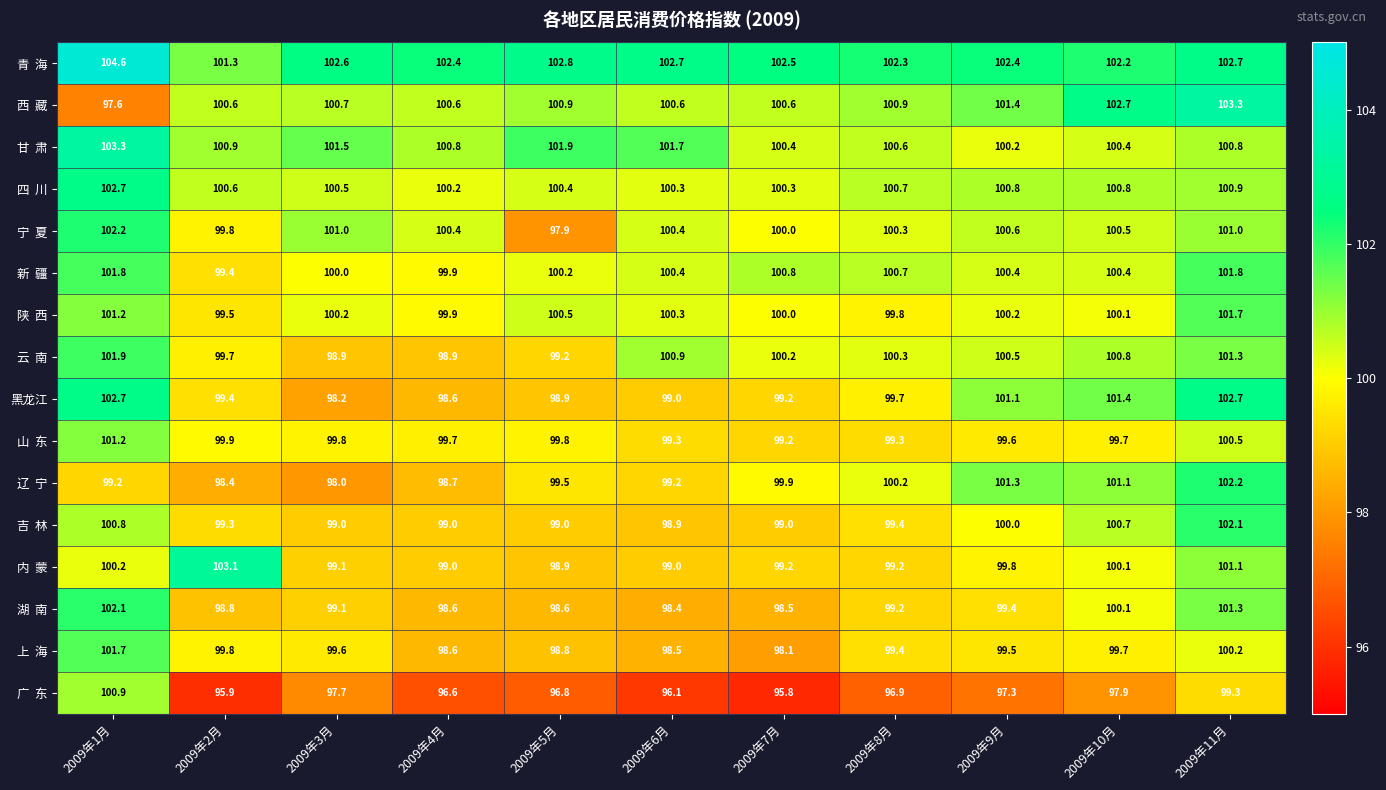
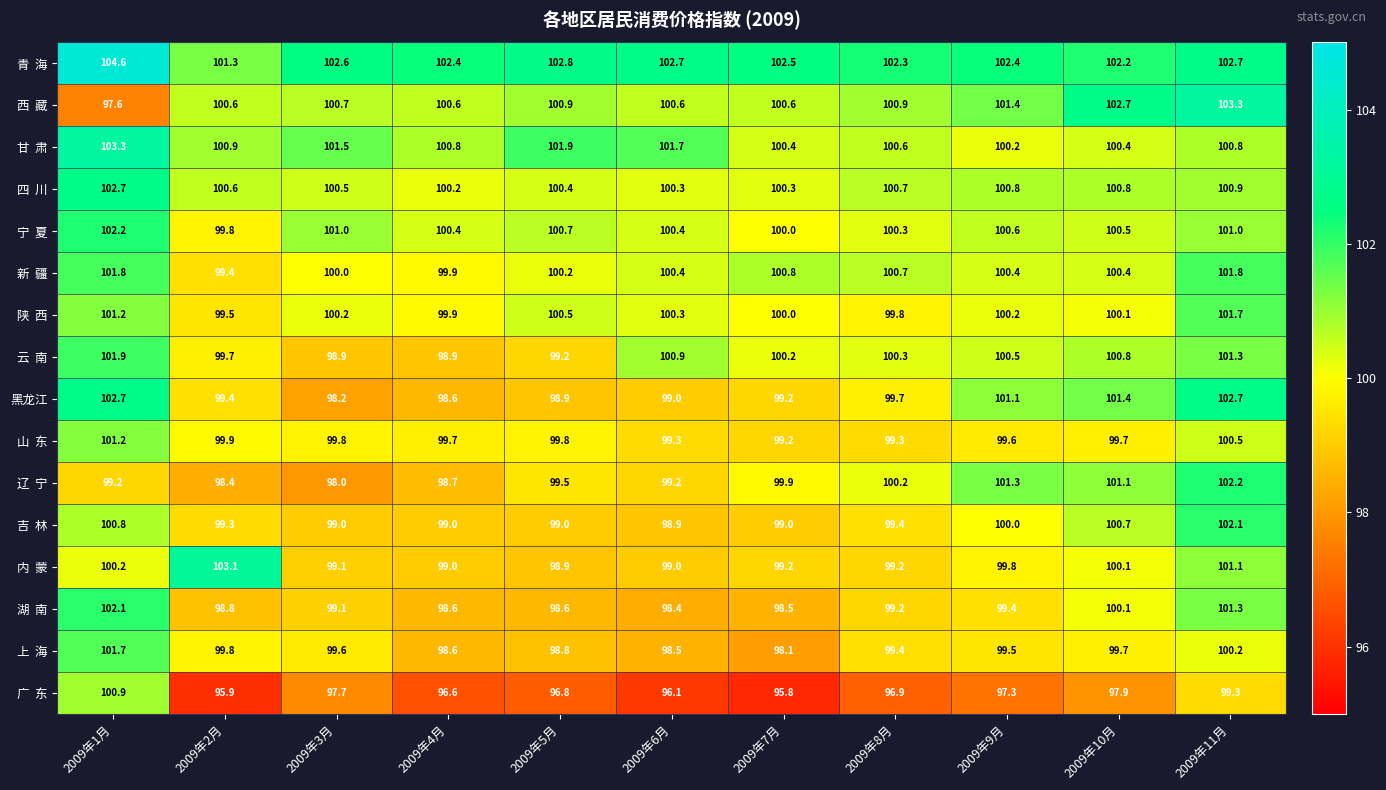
宁 夏, 2009年5月: 97.9 -> 100.7
